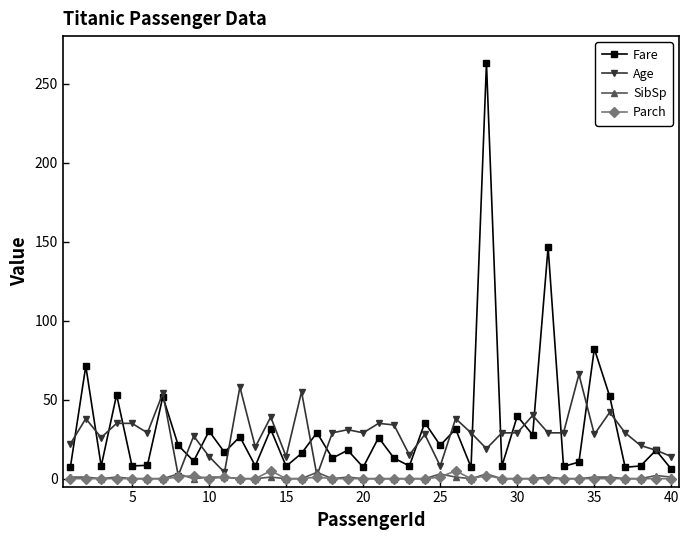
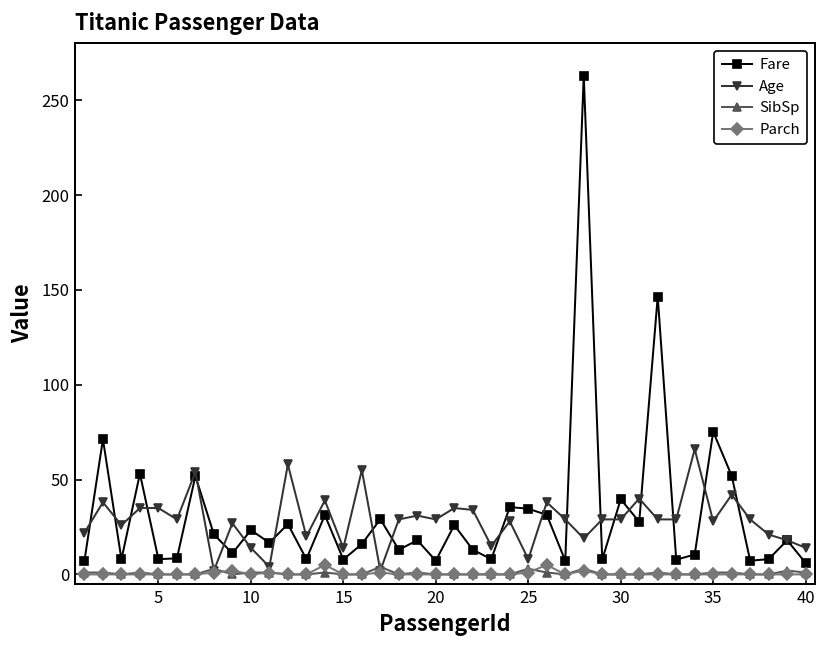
Fare, 10: 30 -> 23
Fare, 25: 21 -> 35
Fare, 35: 82 -> 75
